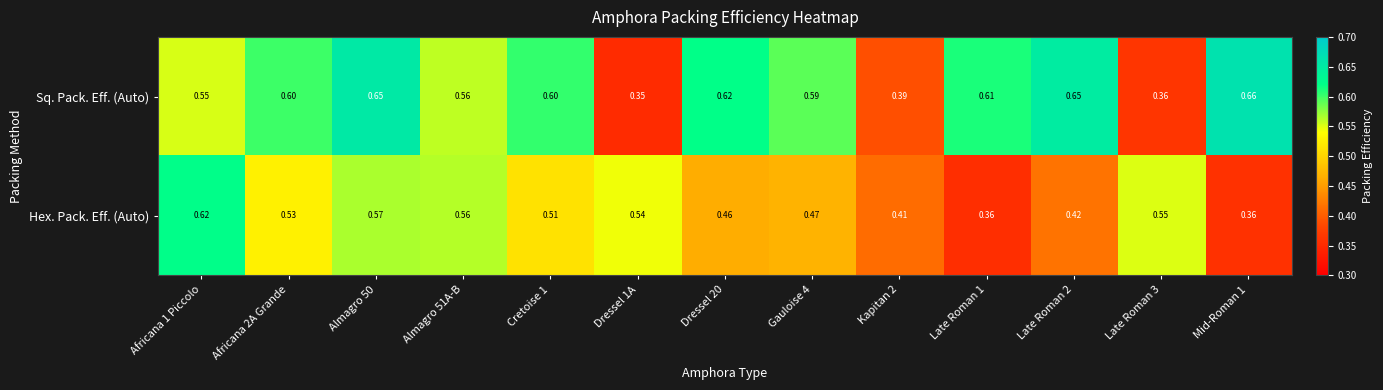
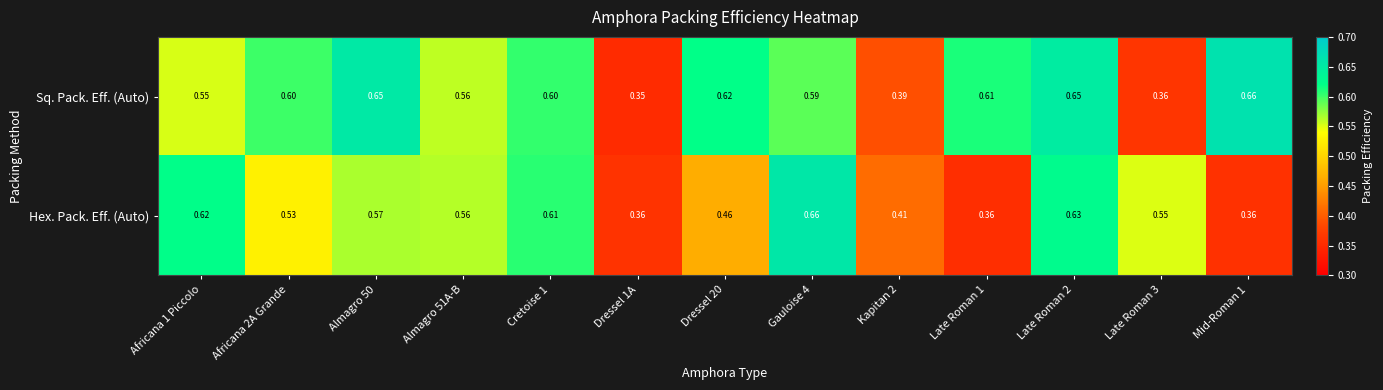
Hex. Pack. Eff. (Auto), Cretoise 1: 0.51 -> 0.61
Hex. Pack. Eff. (Auto), Dressel 1A: 0.54 -> 0.36
Hex. Pack. Eff. (Auto), Gauloise 4: 0.47 -> 0.66
Hex. Pack. Eff. (Auto), Late Roman 2: 0.42 -> 0.63
